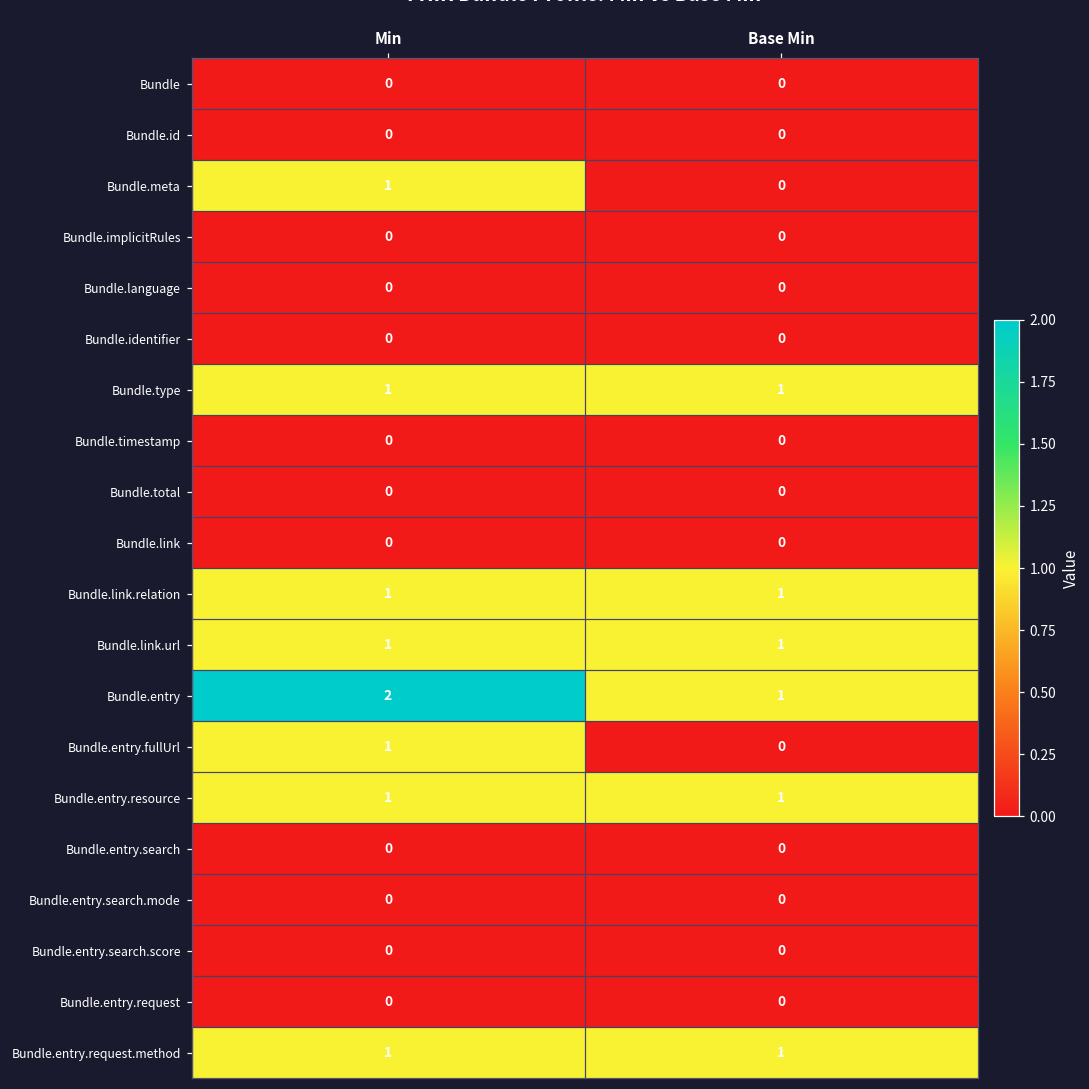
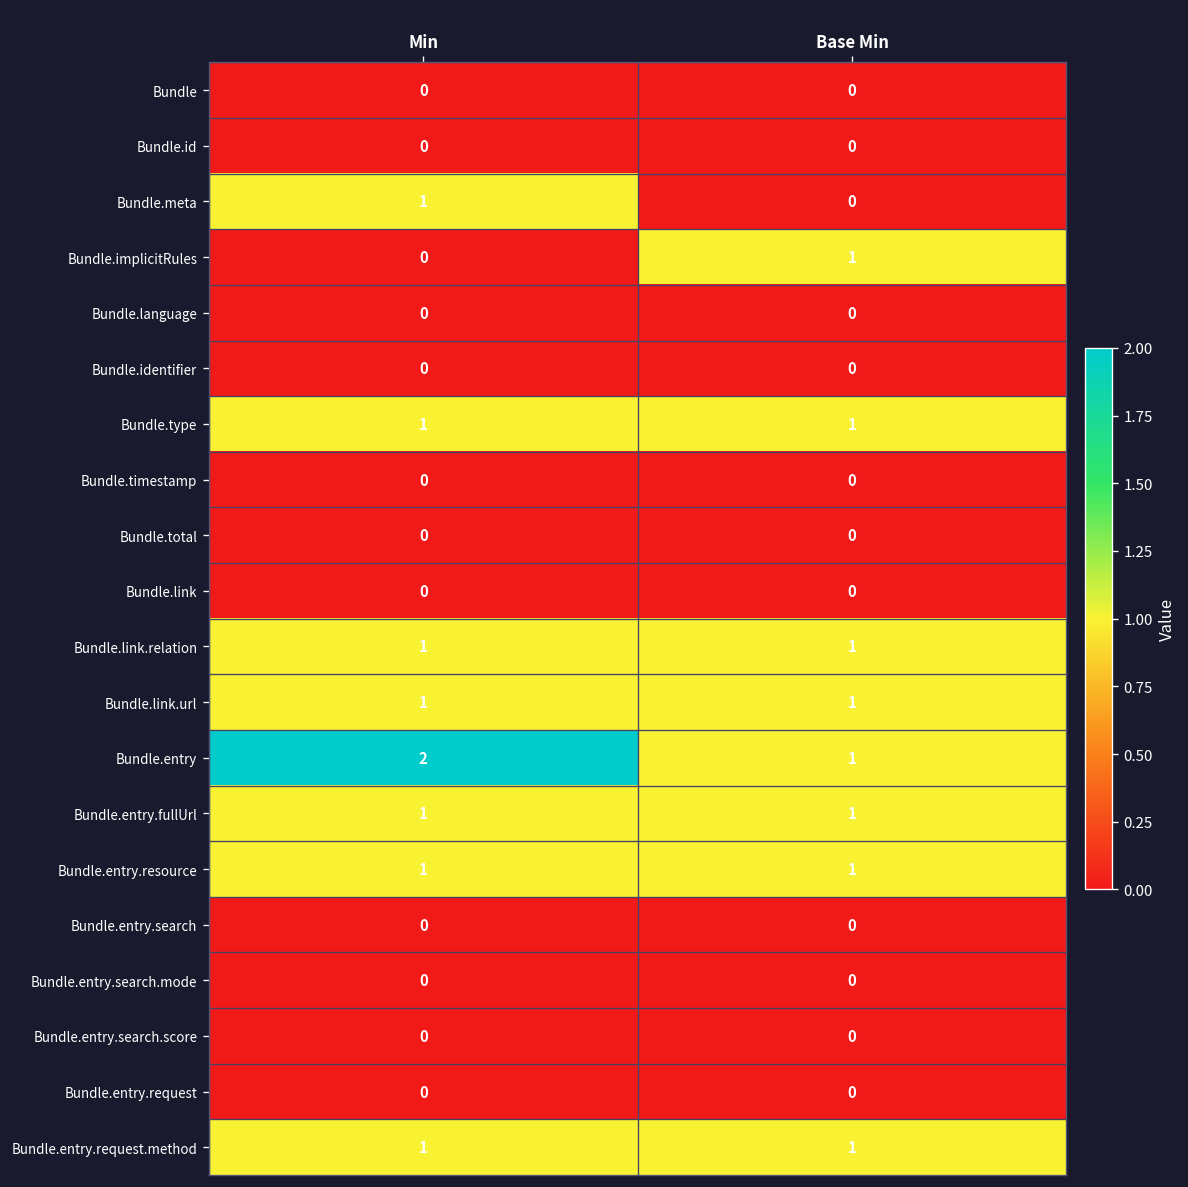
Bundle.implicitRules, Base Min: 0 -> 1
Bundle.entry.fullUrl, Base Min: 0 -> 1
